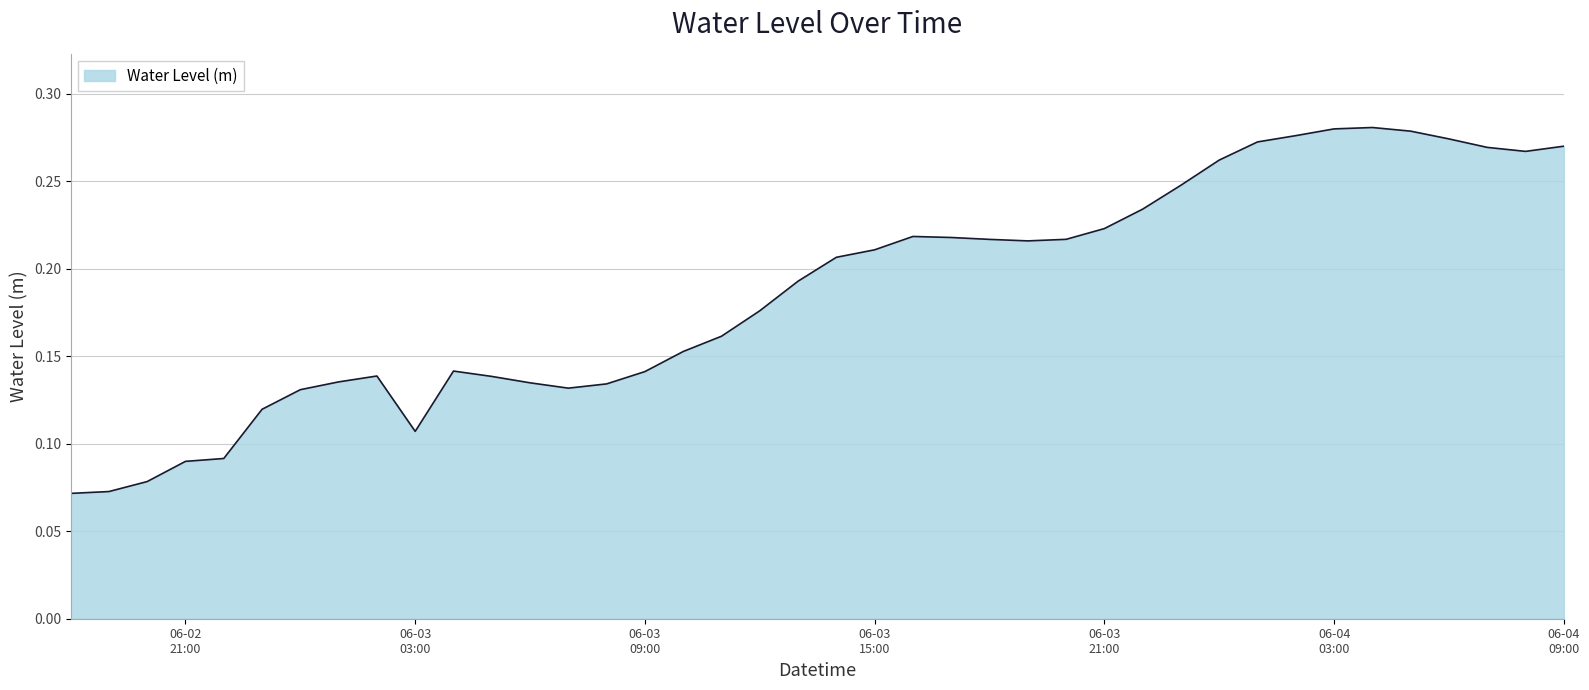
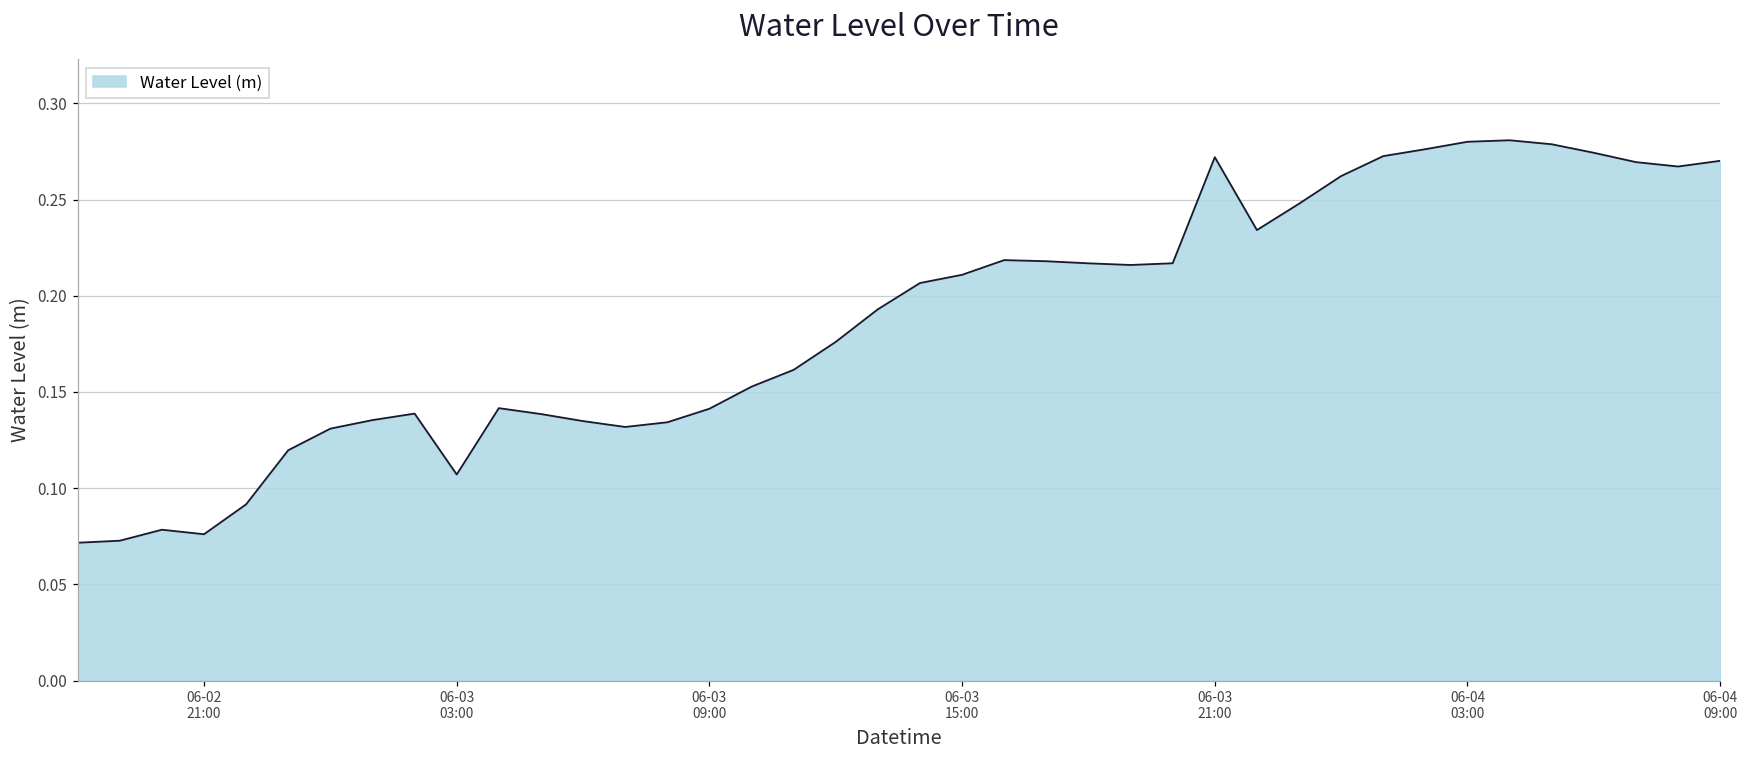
06-02 21:00: 0.090 -> 0.076
06-03 21:00: 0.223 -> 0.272
